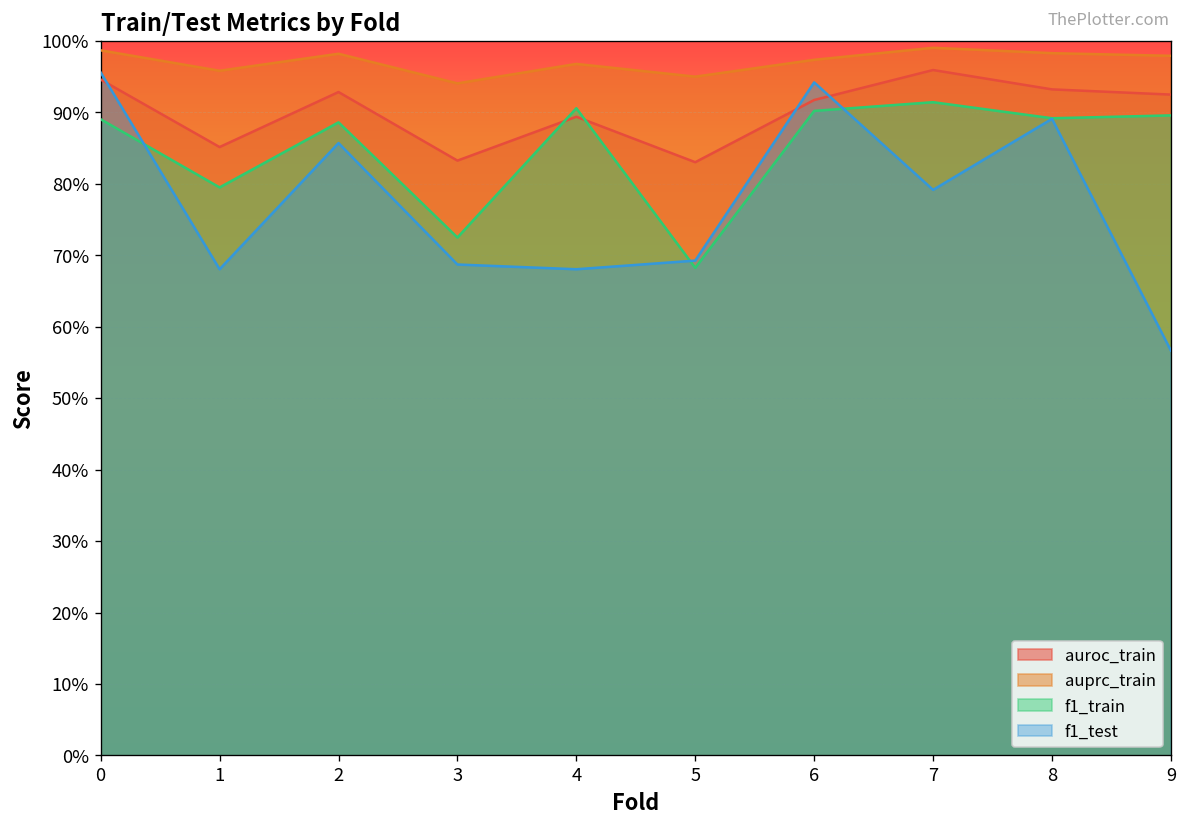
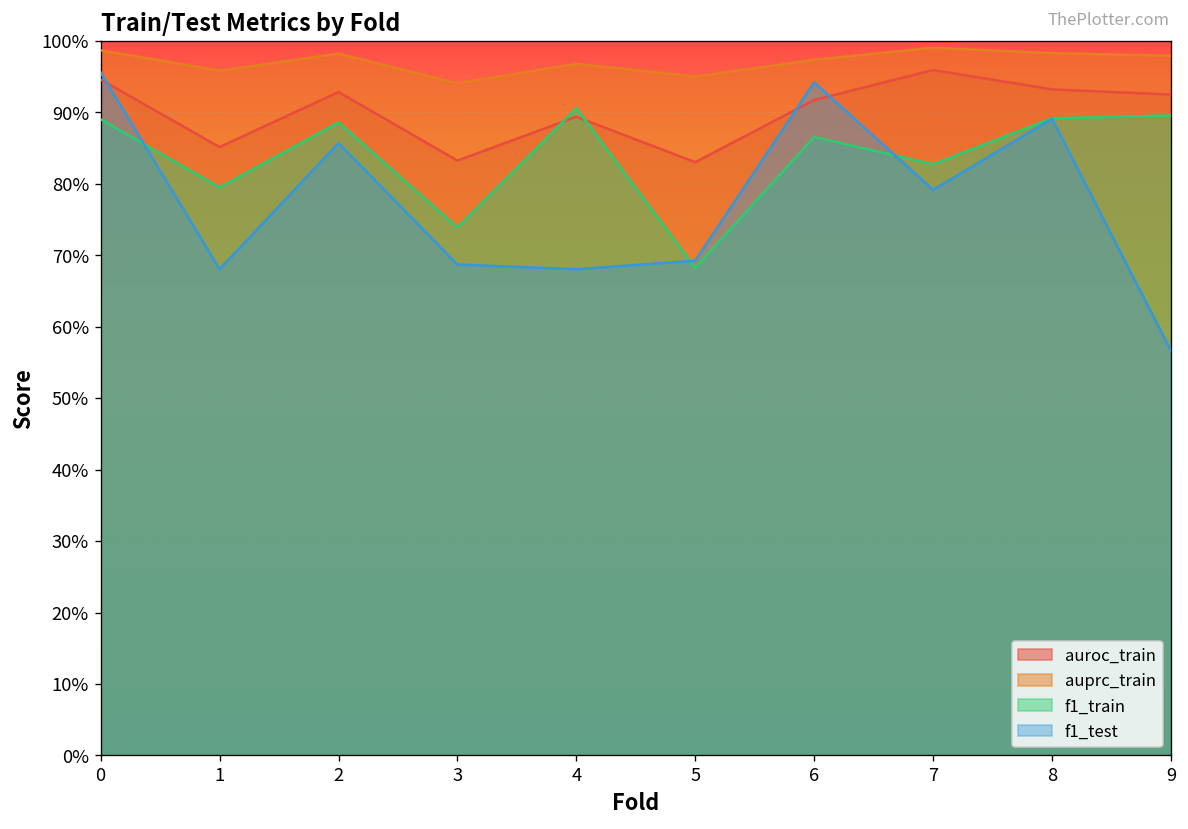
f1_train, 3: 72% -> 74%
f1_train, 6: 90% -> 87%
f1_train, 7: 91% -> 83%
